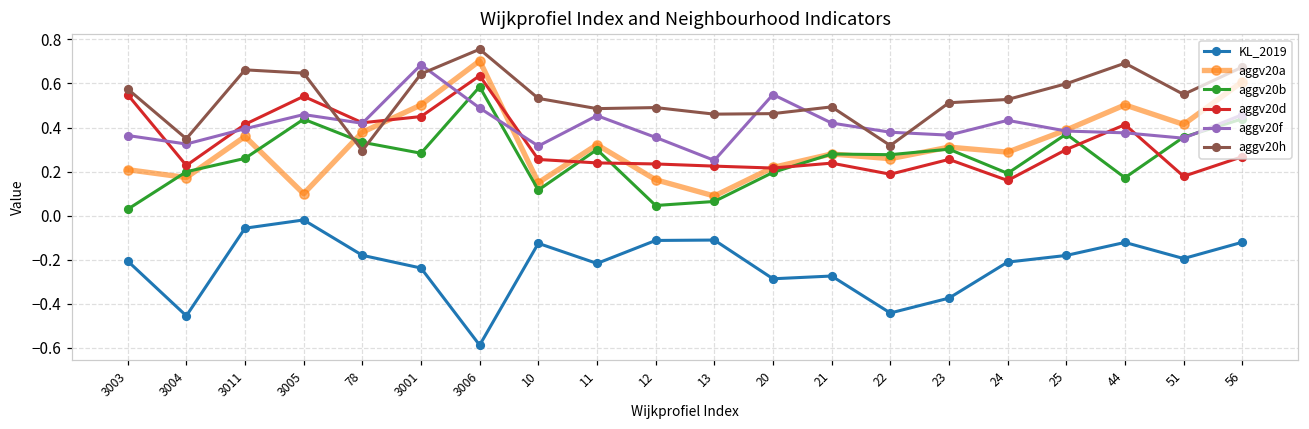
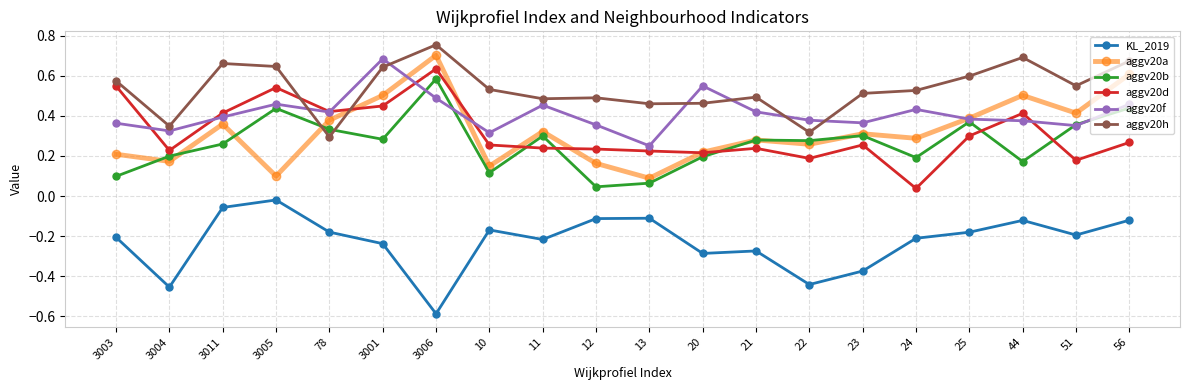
aggv20b, 3003: 0.03 -> 0.10
KL_2019, 10: -0.13 -> -0.17
aggv20d, 24: 0.16 -> 0.04
